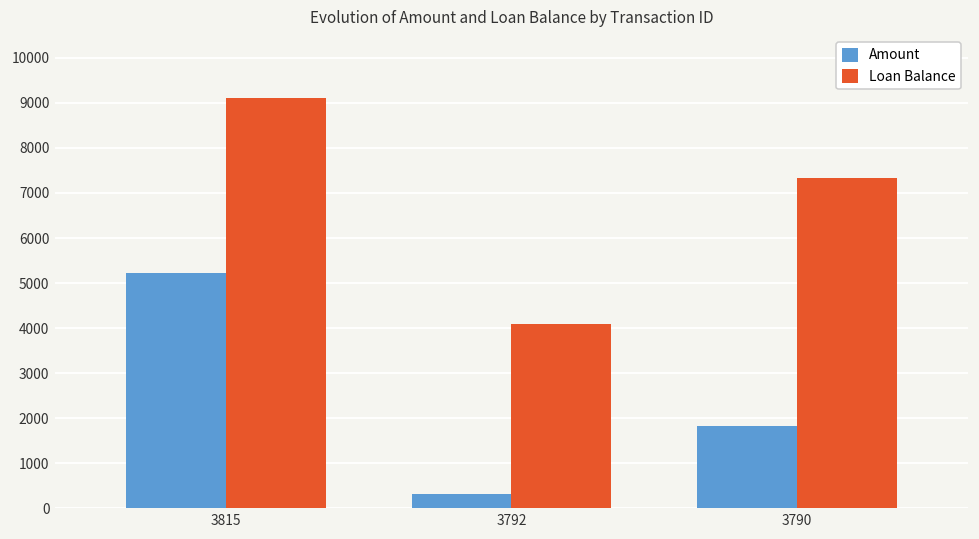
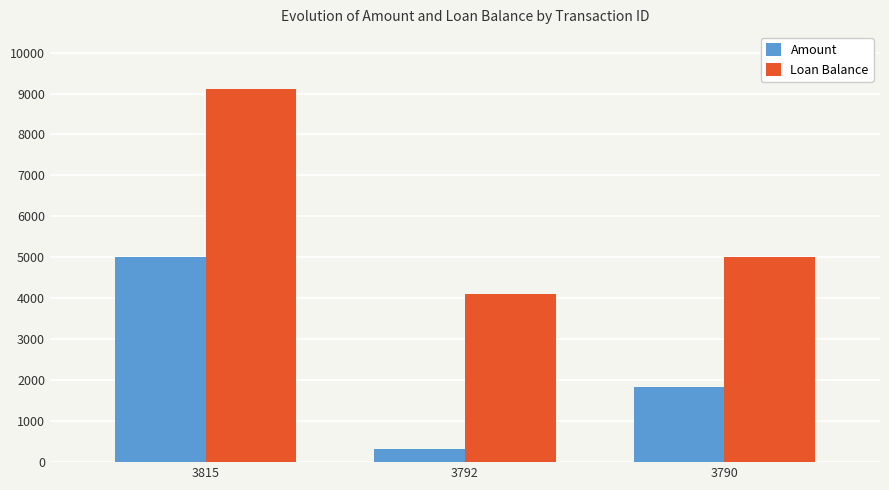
Amount, 3815: 5200 -> 5000
Loan Balance, 3790: 7300 -> 5000
